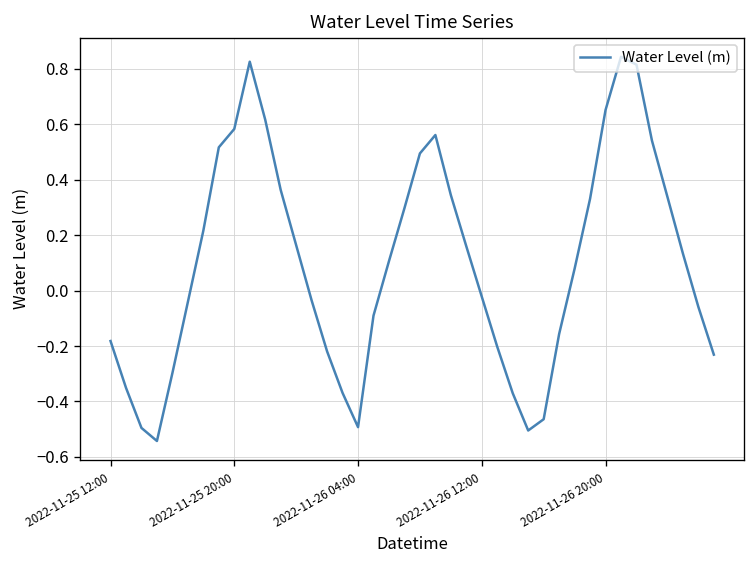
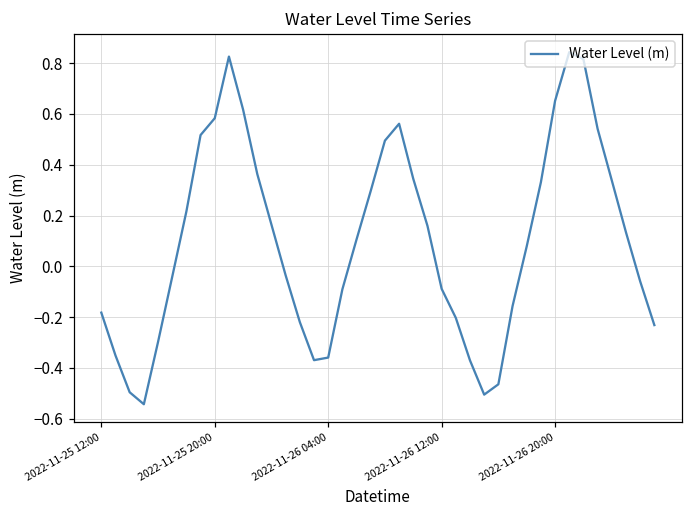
2022-11-26 04:00: -0.49 -> -0.36
2022-11-26 12:00: -0.02 -> -0.09
